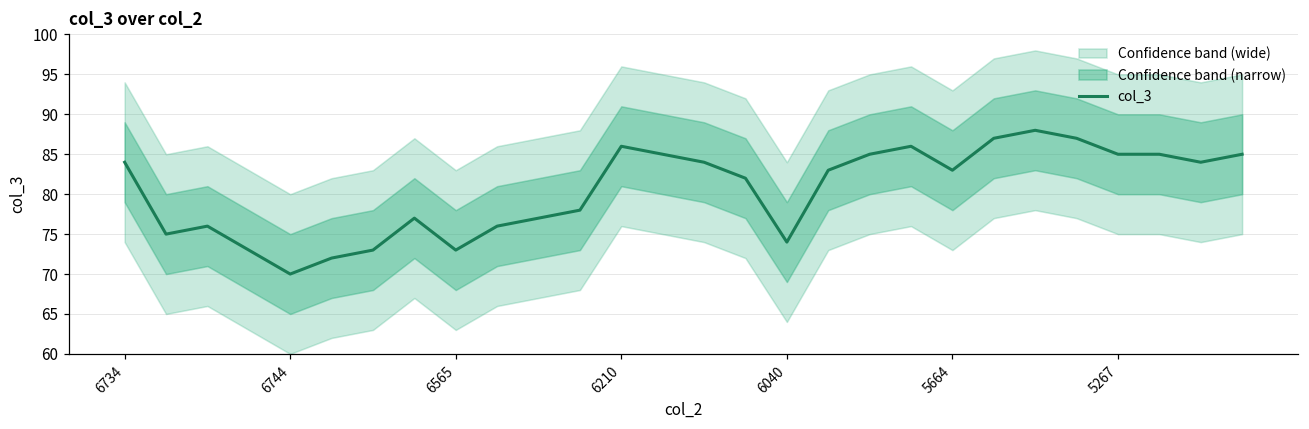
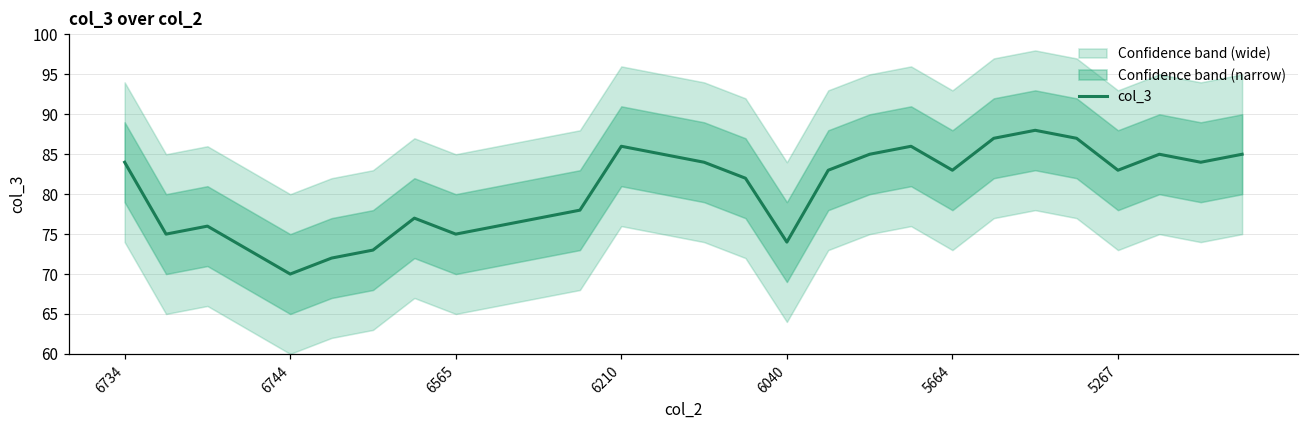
col_3, 6565: 73 -> 75
col_3, 5267: 85 -> 83
